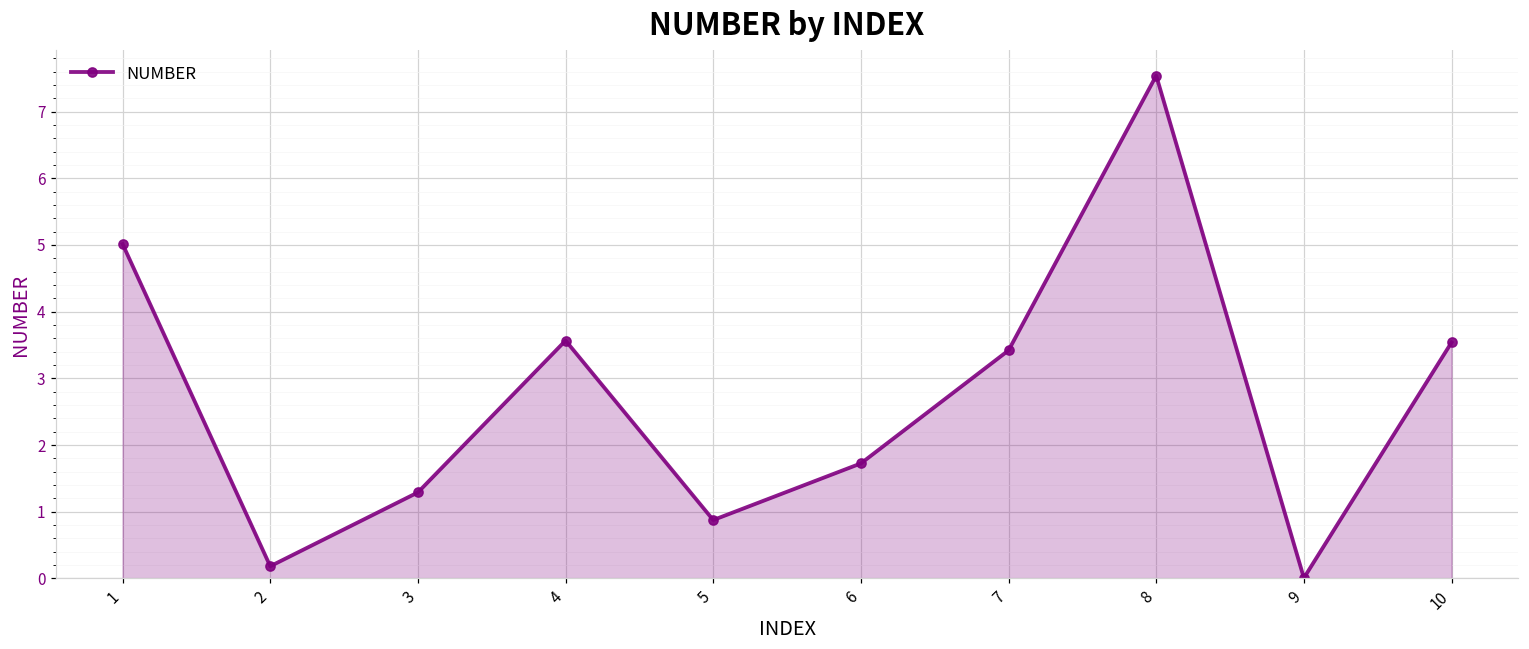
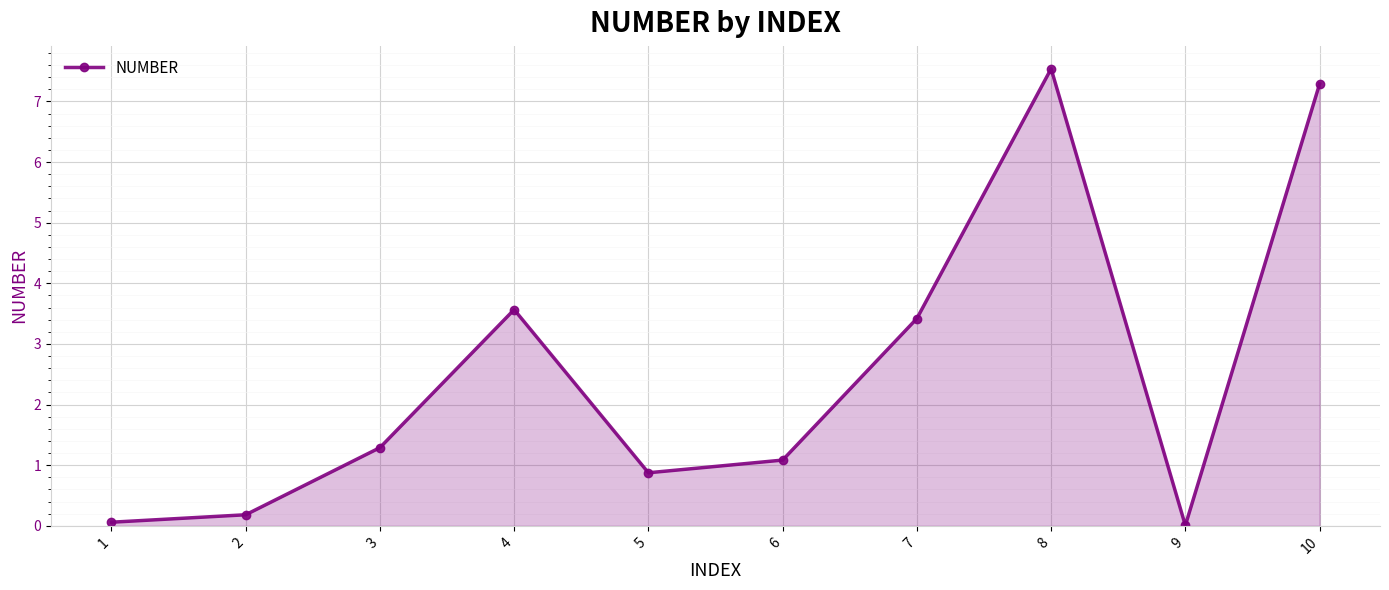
1: 5.0 -> 0.1
6: 1.7 -> 1.1
10: 3.5 -> 7.3
